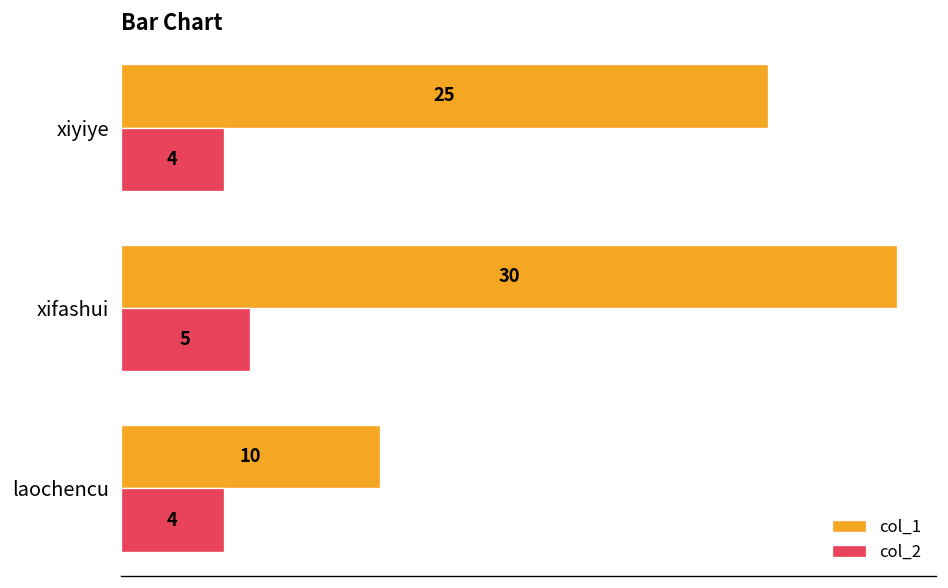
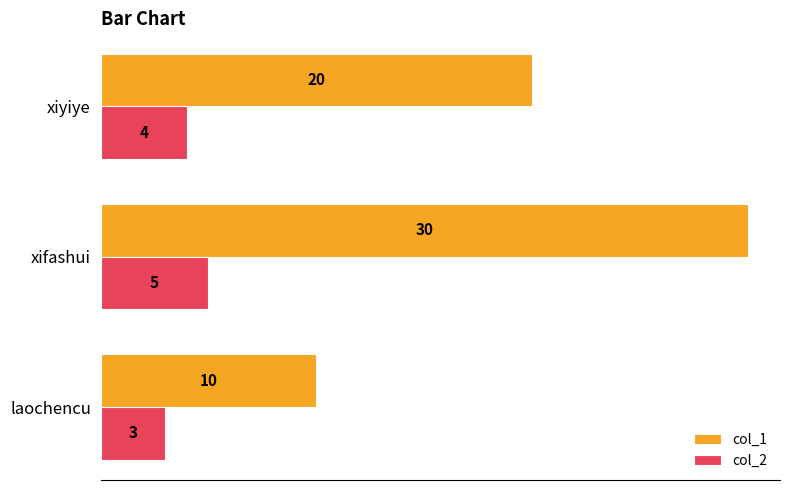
col_1, xiyiye: 25 -> 20
col_2, laochencu: 4 -> 3
